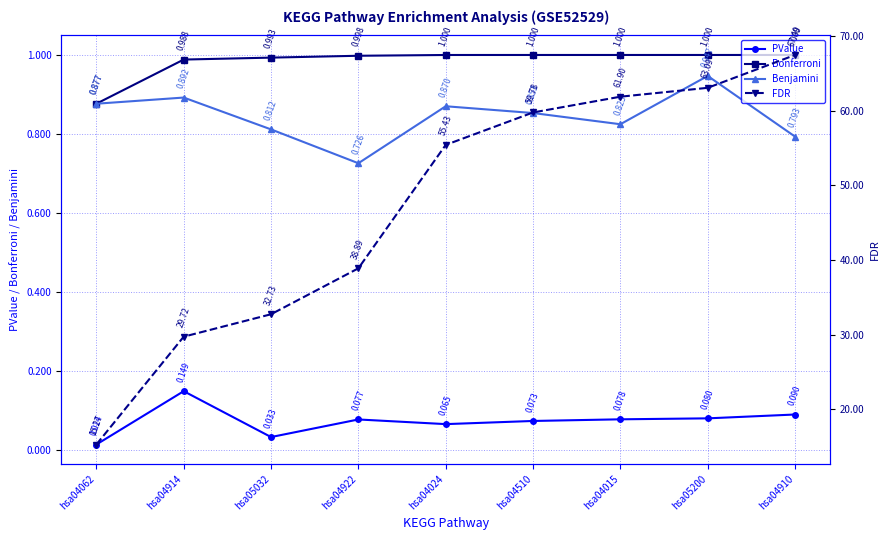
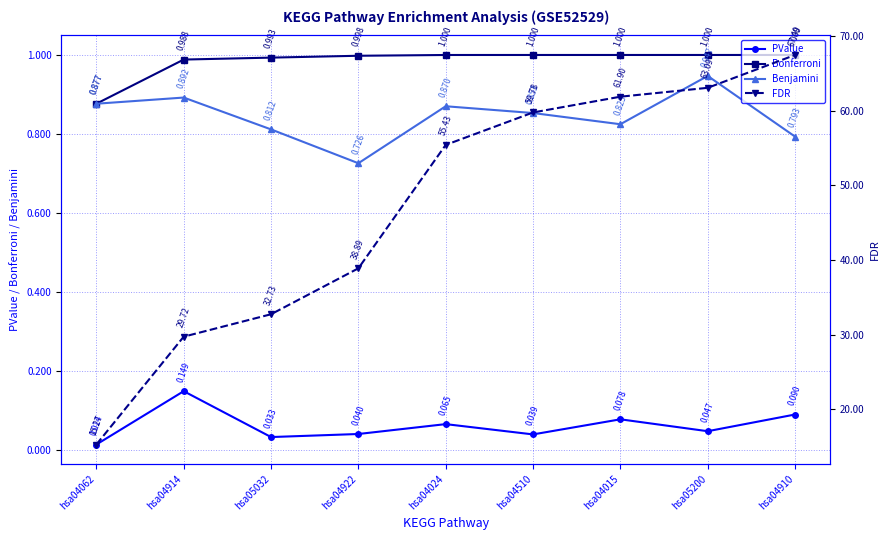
PValue, hsa04922: 0.077 -> 0.040
PValue, hsa04510: 0.073 -> 0.039
PValue, hsa05200: 0.080 -> 0.047
